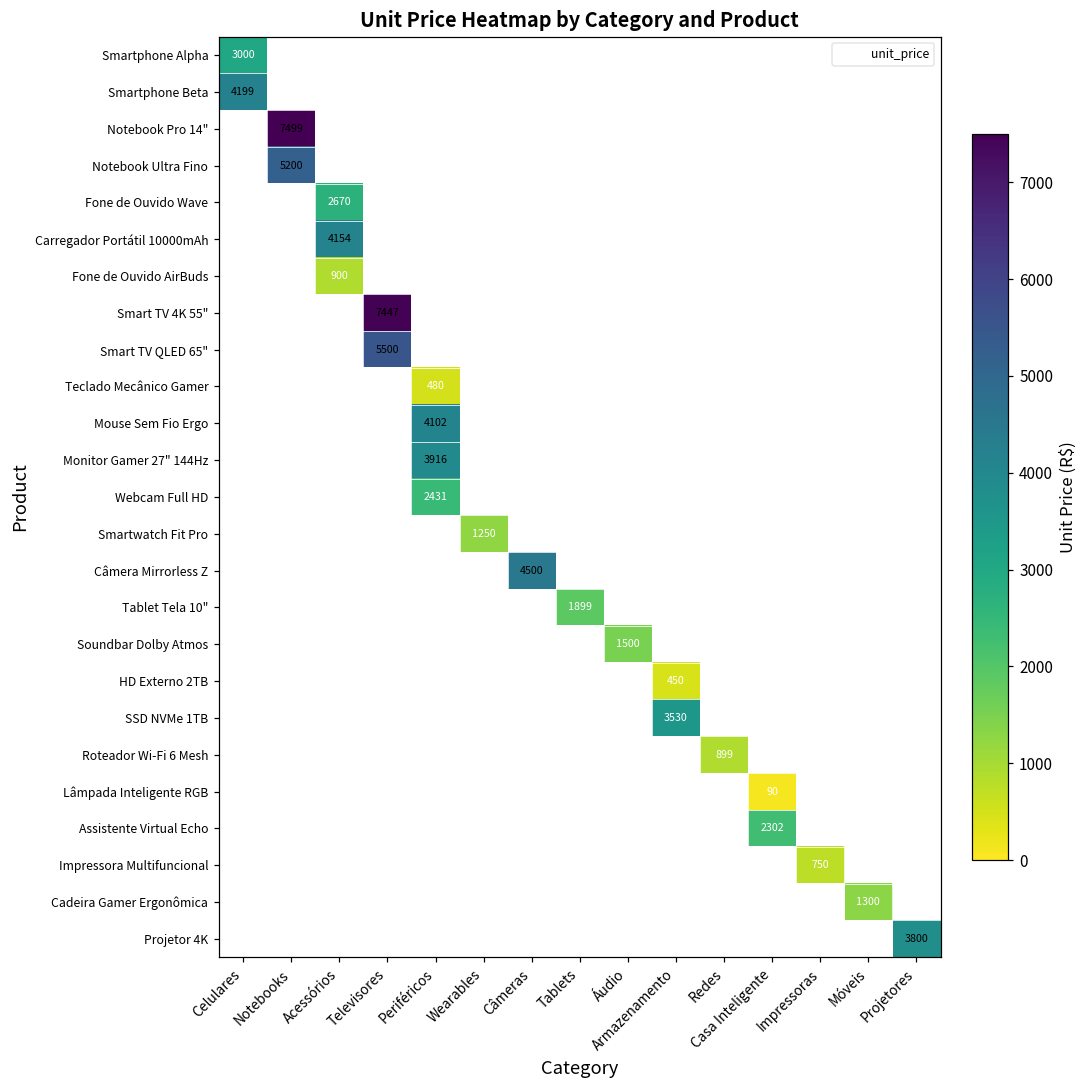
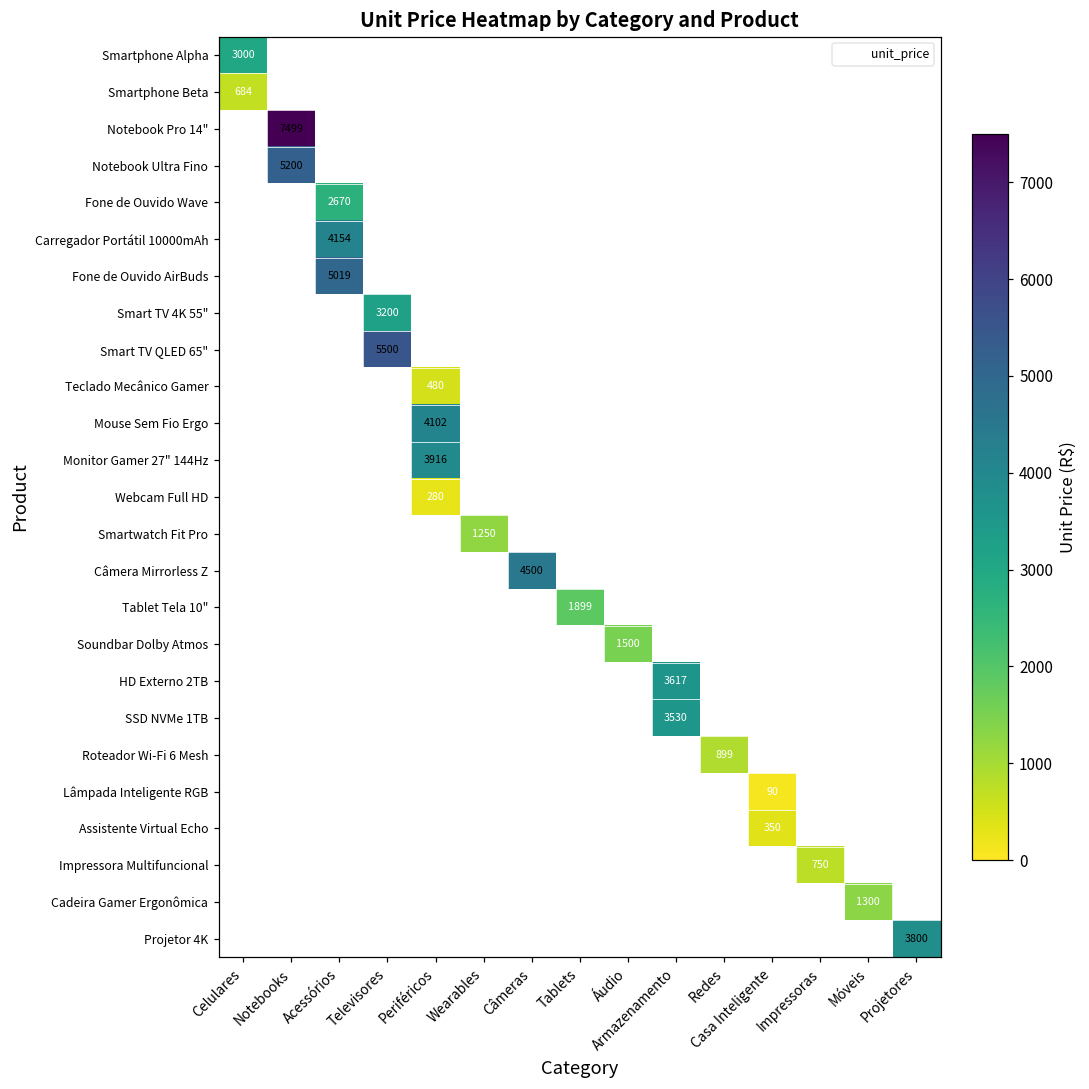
Smartphone Beta, Celulares: 4199 -> 684
Fone de Ouvido AirBuds, Acessórios: 900 -> 5019
Smart TV 4K 55", Televisores: 7447 -> 3200
Webcam Full HD, Periféricos: 2431 -> 280
HD Externo 2TB, Armazenamento: 450 -> 3617
Assistente Virtual Echo, Casa Inteligente: 2302 -> 350
